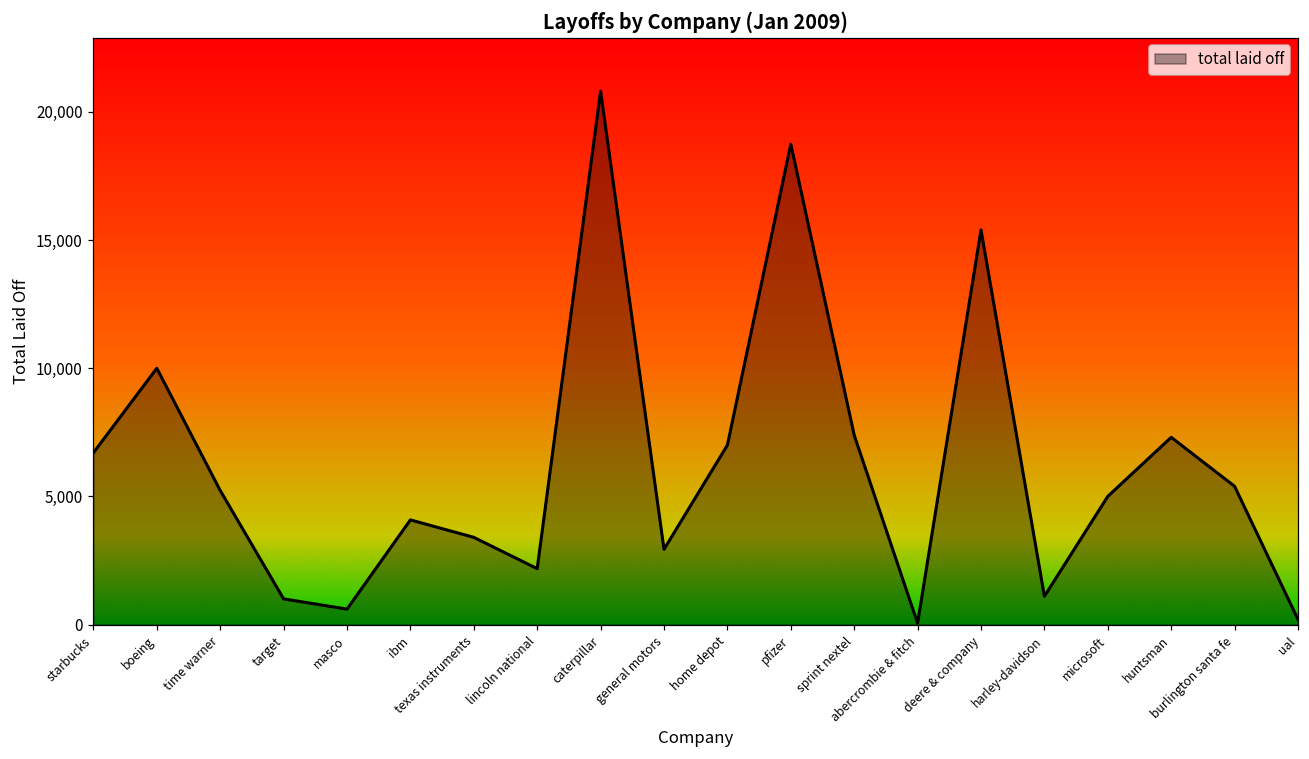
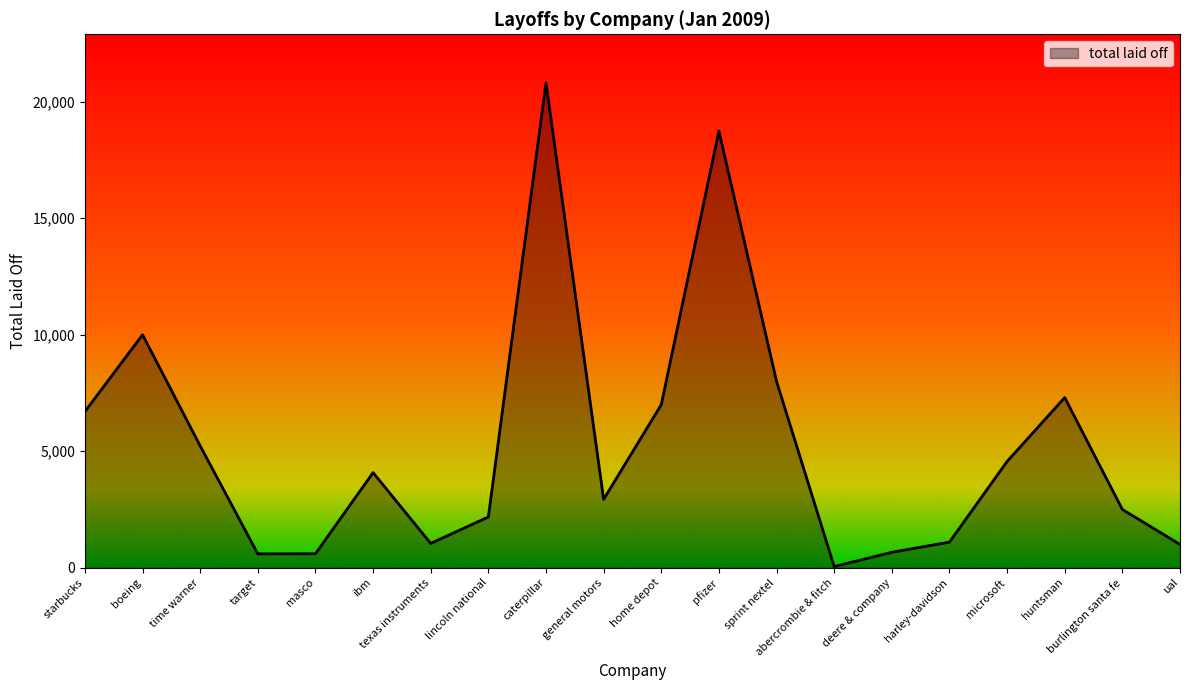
target: 1,000 -> 600
texas instruments: 3,400 -> 1,000
sprint nextel: 7,400 -> 8,000
deere & company: 15,400 -> 700
microsoft: 5,000 -> 4,600
burlington santa fe: 5,400 -> 2,500
ual: 200 -> 1,000
